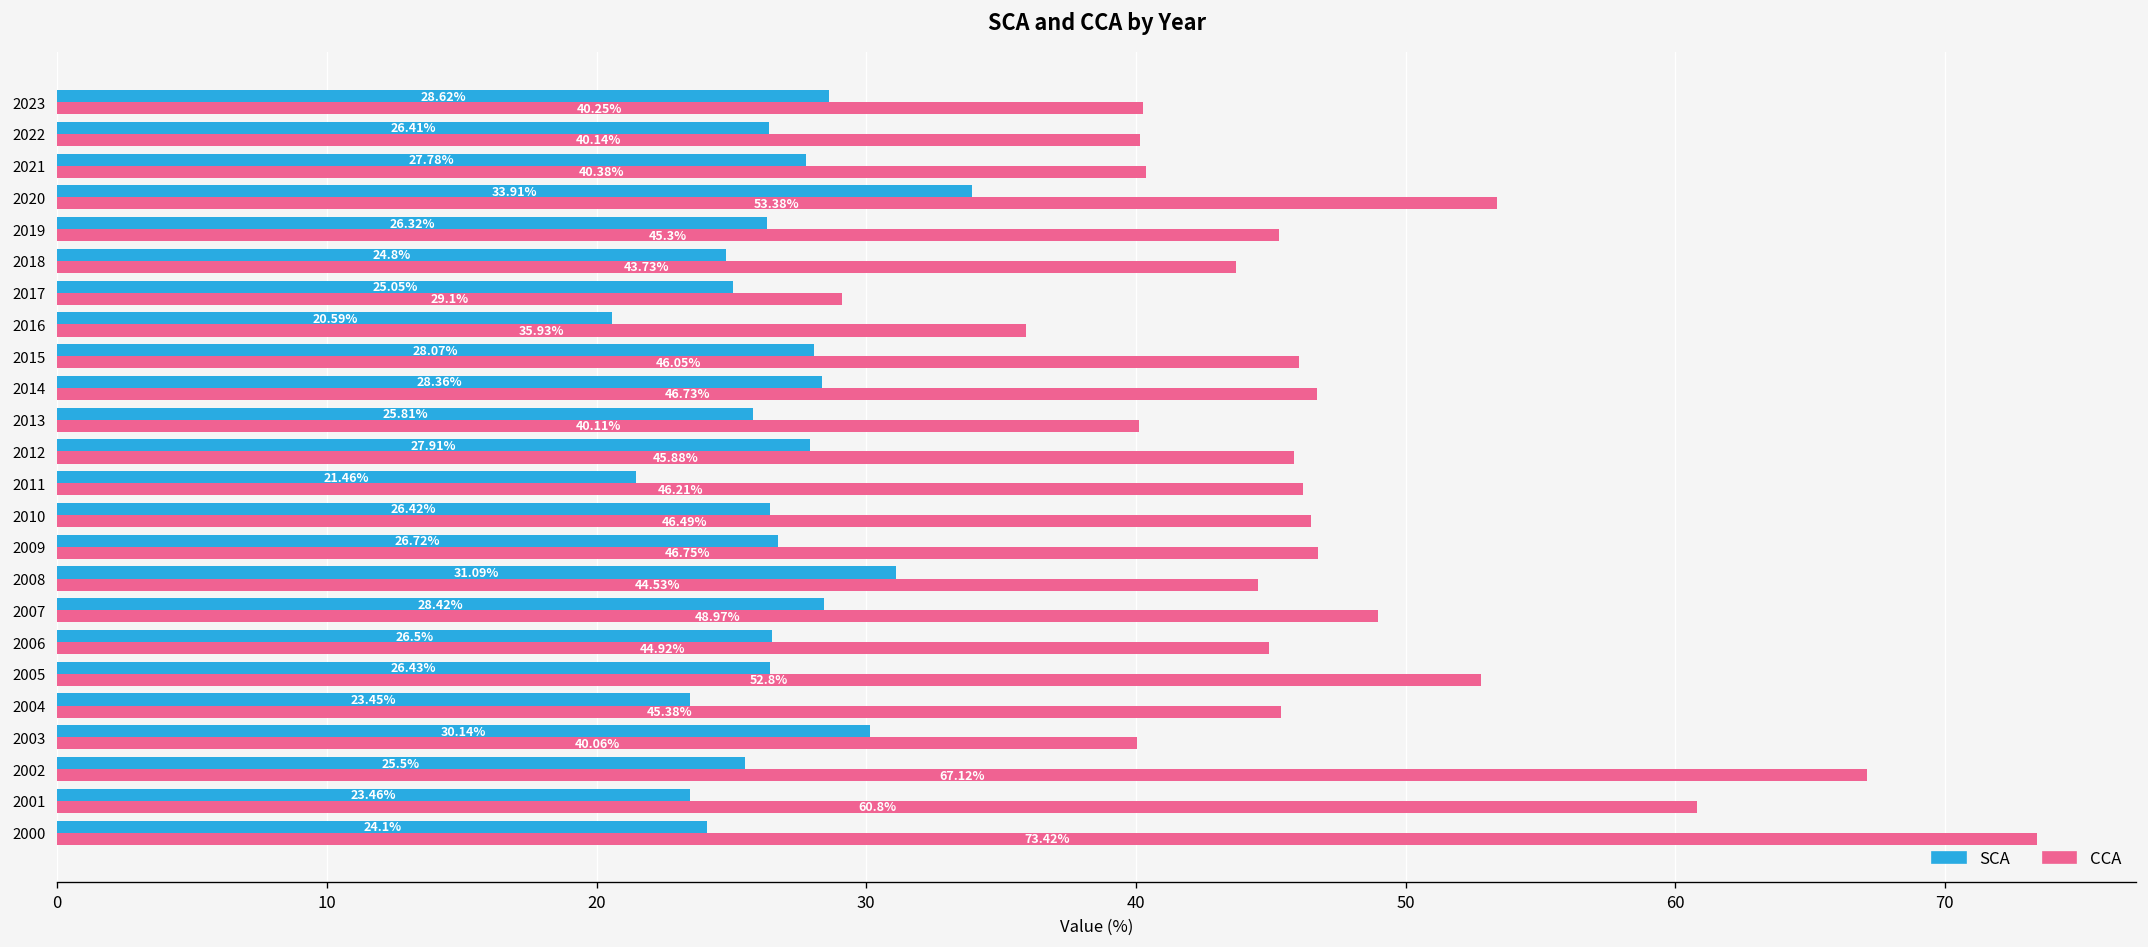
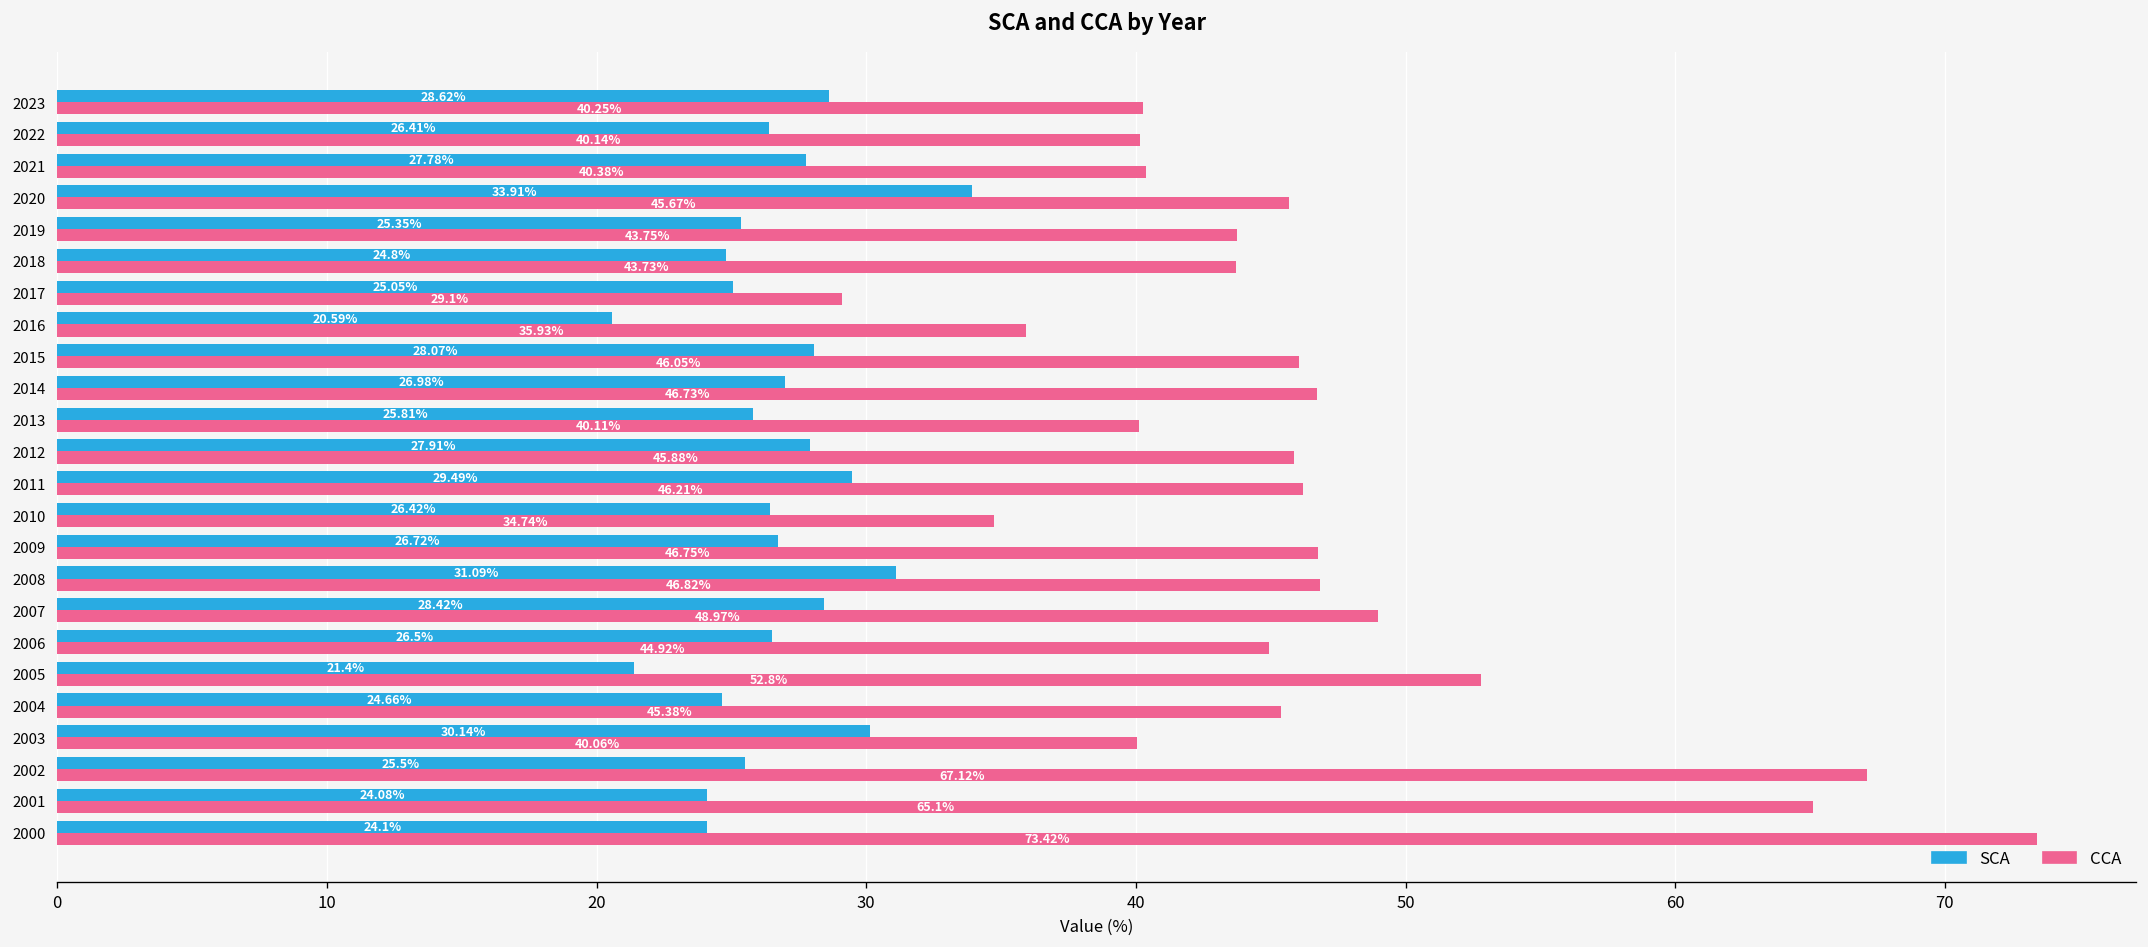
CCA, 2020: 53.38% -> 45.67%
SCA, 2019: 26.32% -> 25.35%
CCA, 2019: 45.3% -> 43.75%
SCA, 2014: 28.36% -> 26.98%
SCA, 2011: 21.46% -> 29.49%
CCA, 2010: 46.49% -> 34.74%
CCA, 2008: 44.53% -> 46.82%
SCA, 2005: 26.43% -> 21.4%
SCA, 2004: 23.45% -> 24.66%
SCA, 2001: 23.46% -> 24.08%
CCA, 2001: 60.8% -> 65.1%
